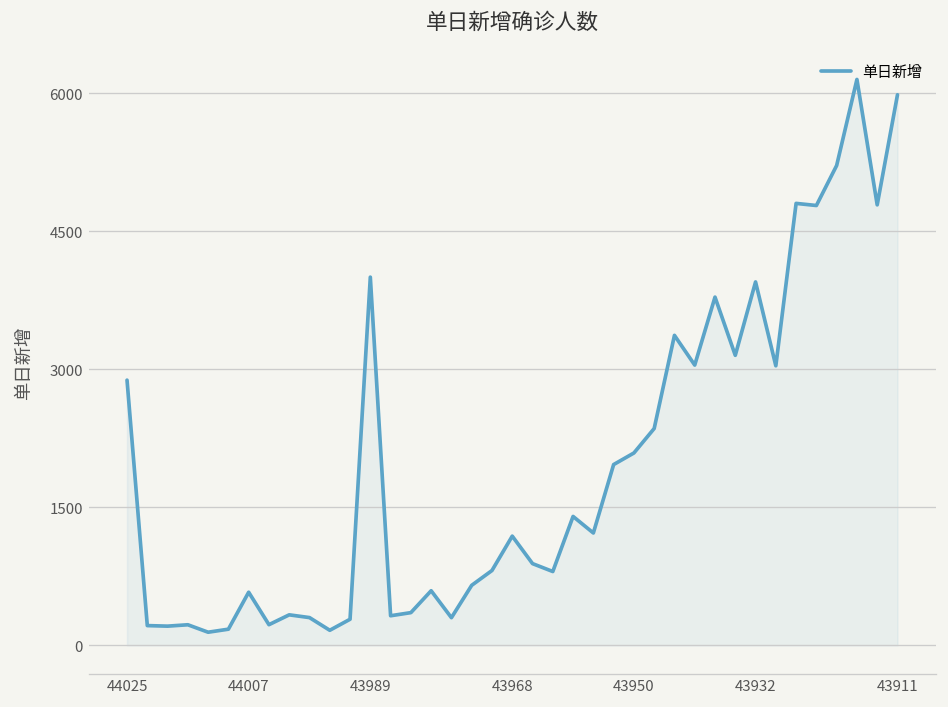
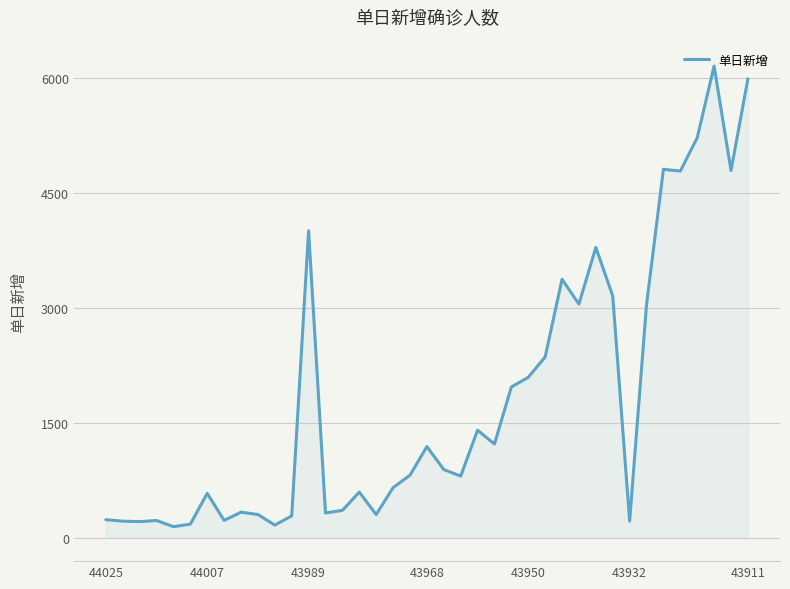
44025: 2900 -> 200
43932: 4000 -> 200
